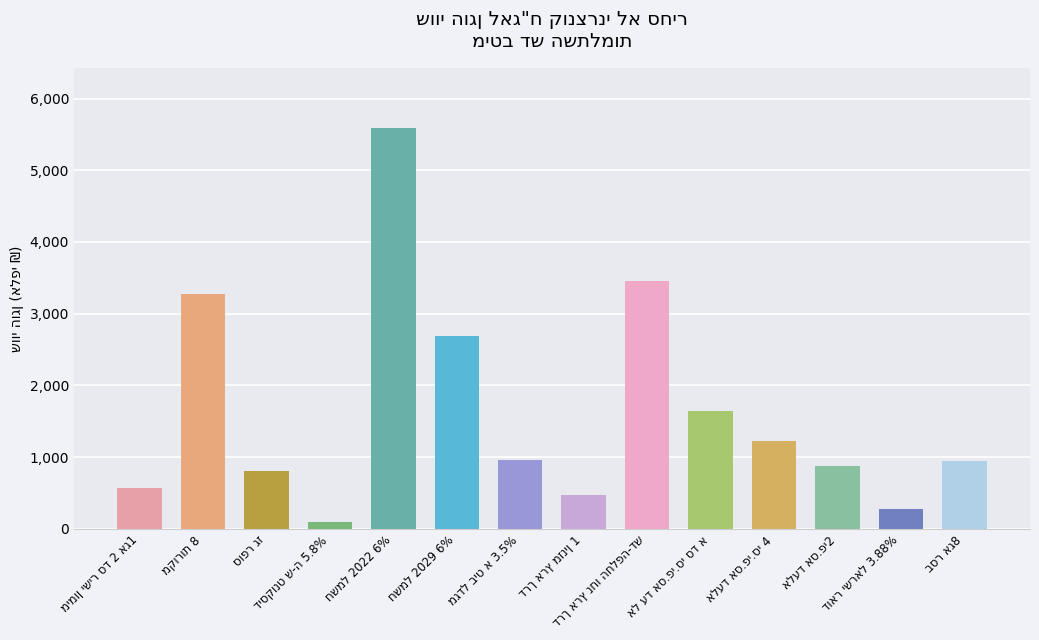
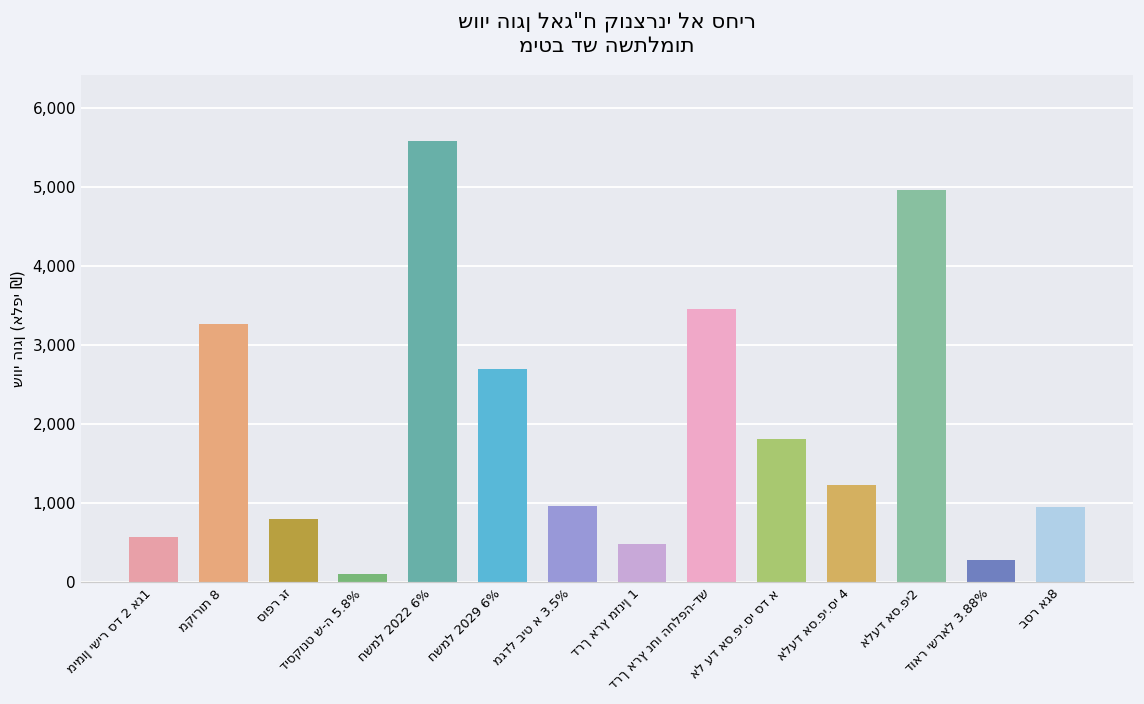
אל עד אס.פי.סי סד א: 1,600 -> 1,800
אלעד אס.פי2: 900 -> 5,000
